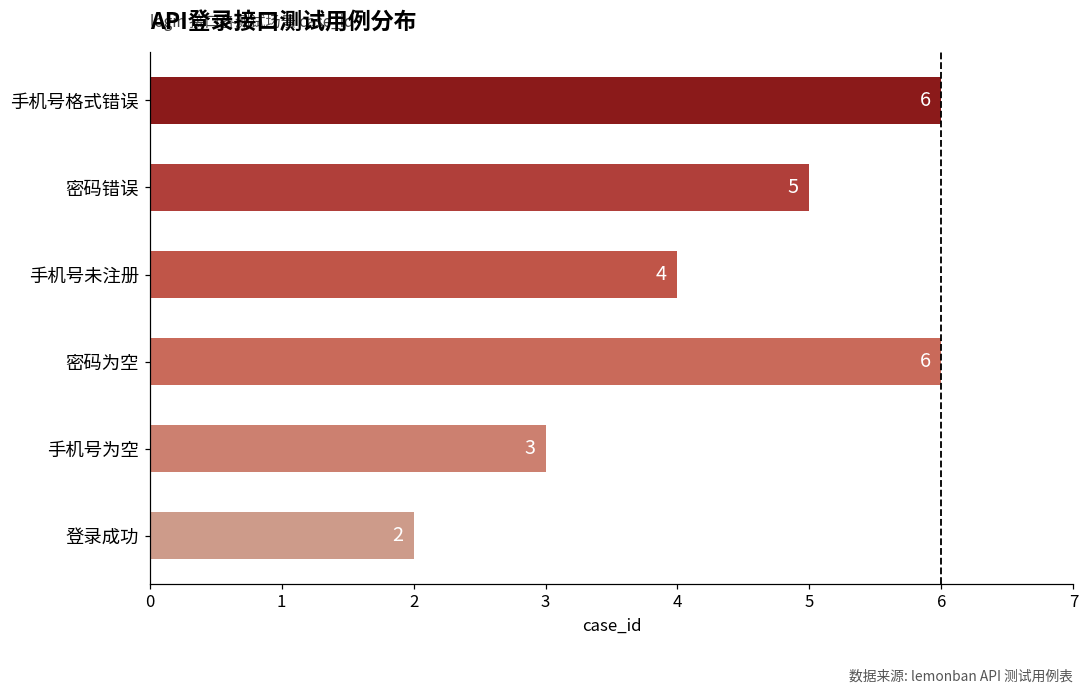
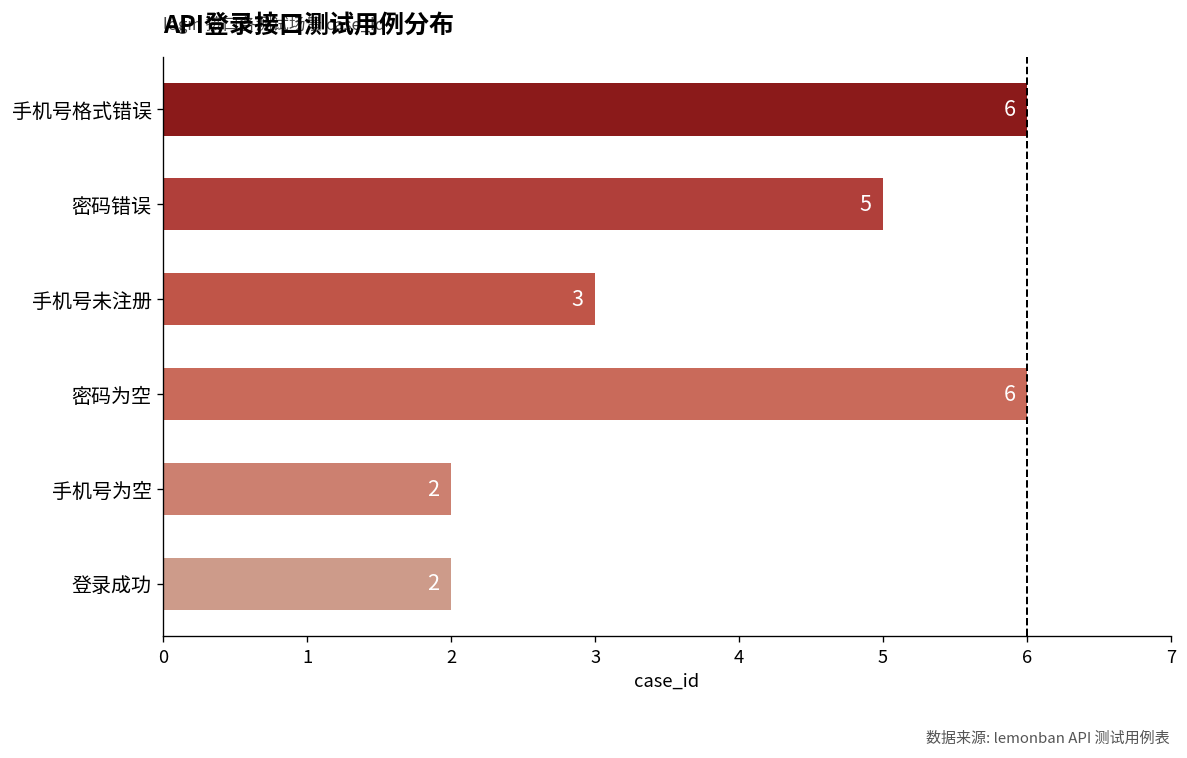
手机号未注册: 4 -> 3
手机号为空: 3 -> 2
